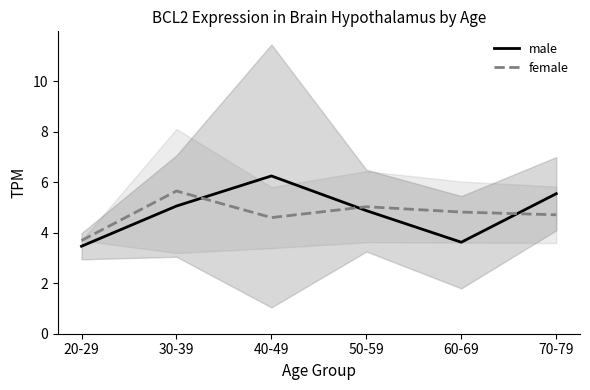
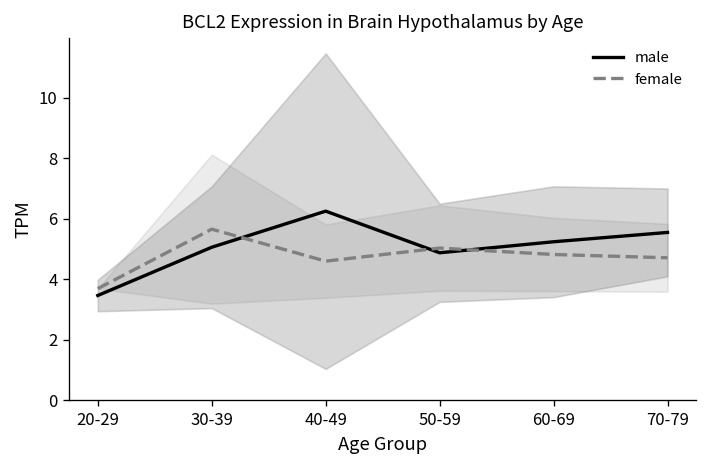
male, 60-69: 3.6 -> 5.2
